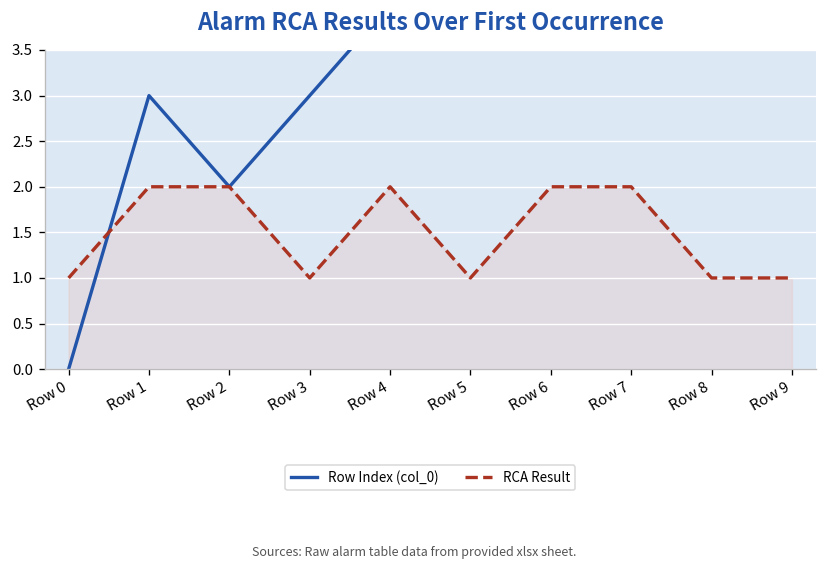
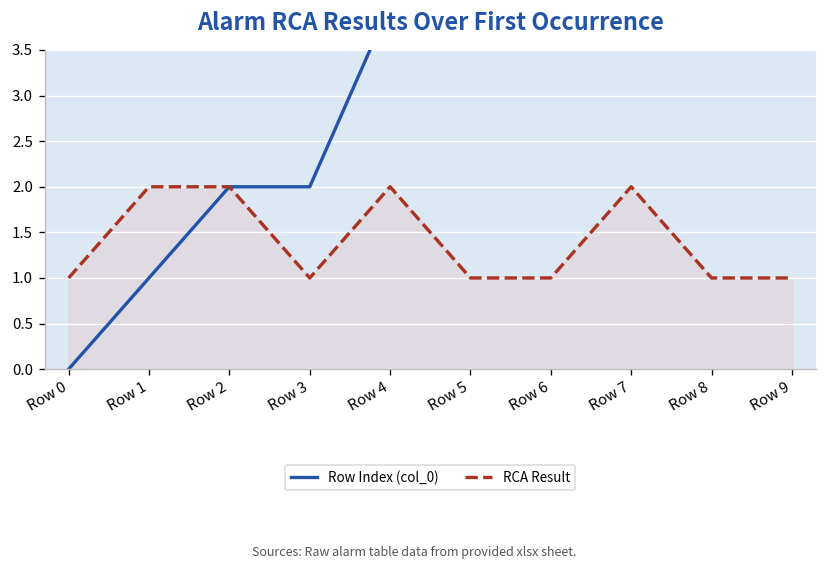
Row Index (col_0), Row 1: 3 -> 1
Row Index (col_0), Row 3: 3 -> 2
RCA Result, Row 6: 2 -> 1
